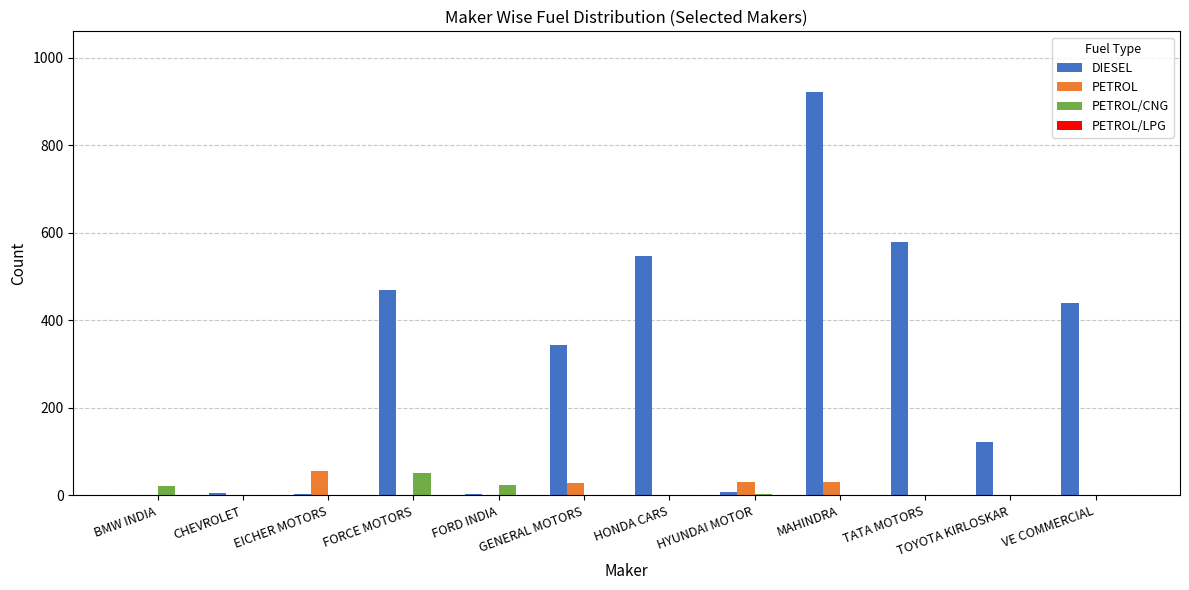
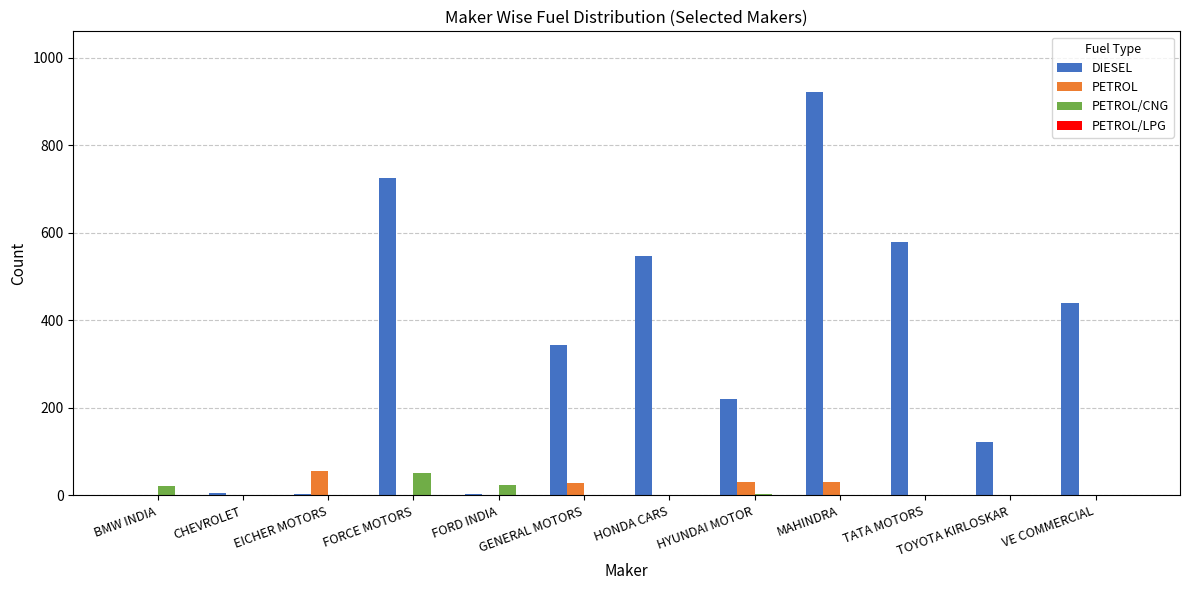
DIESEL, FORCE MOTORS: 470 -> 730
DIESEL, HYUNDAI MOTOR: 10 -> 220
